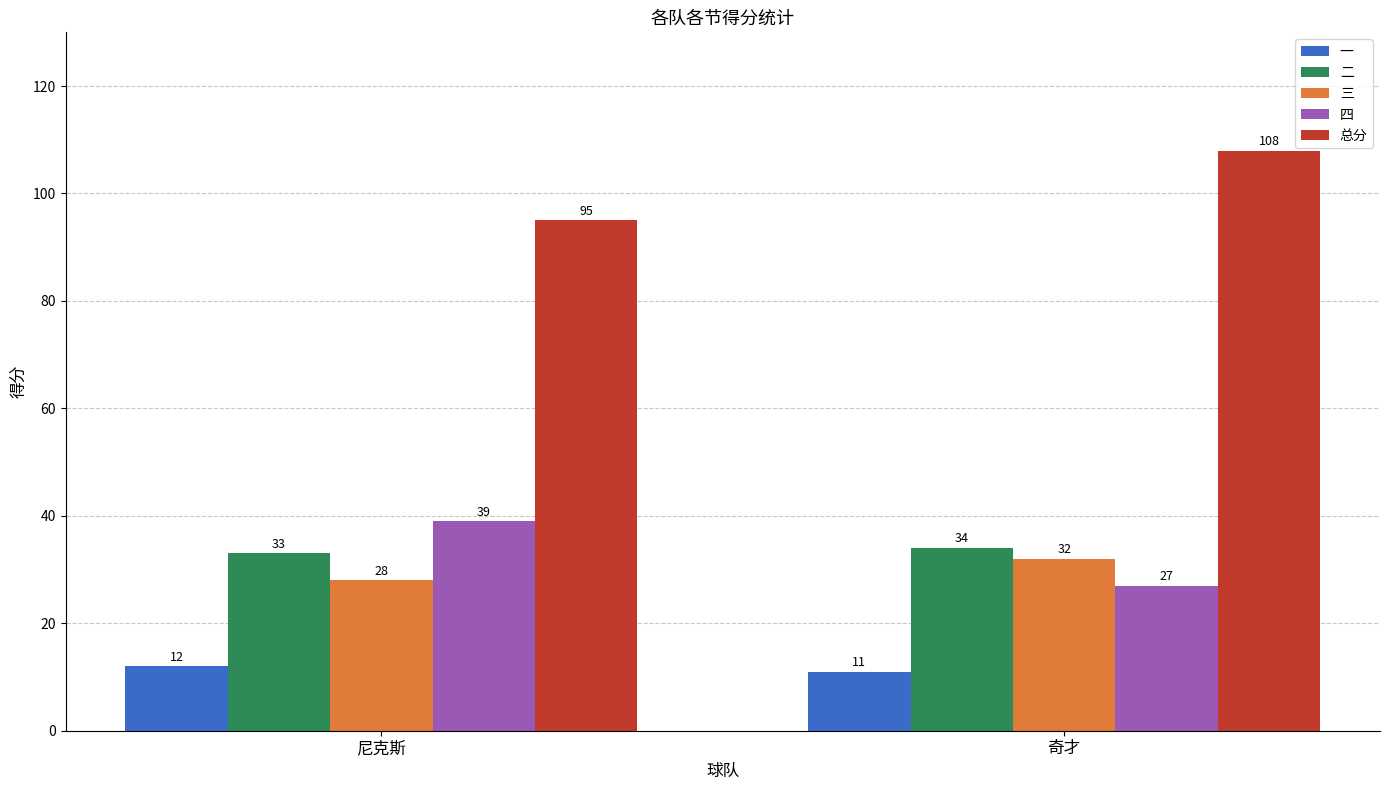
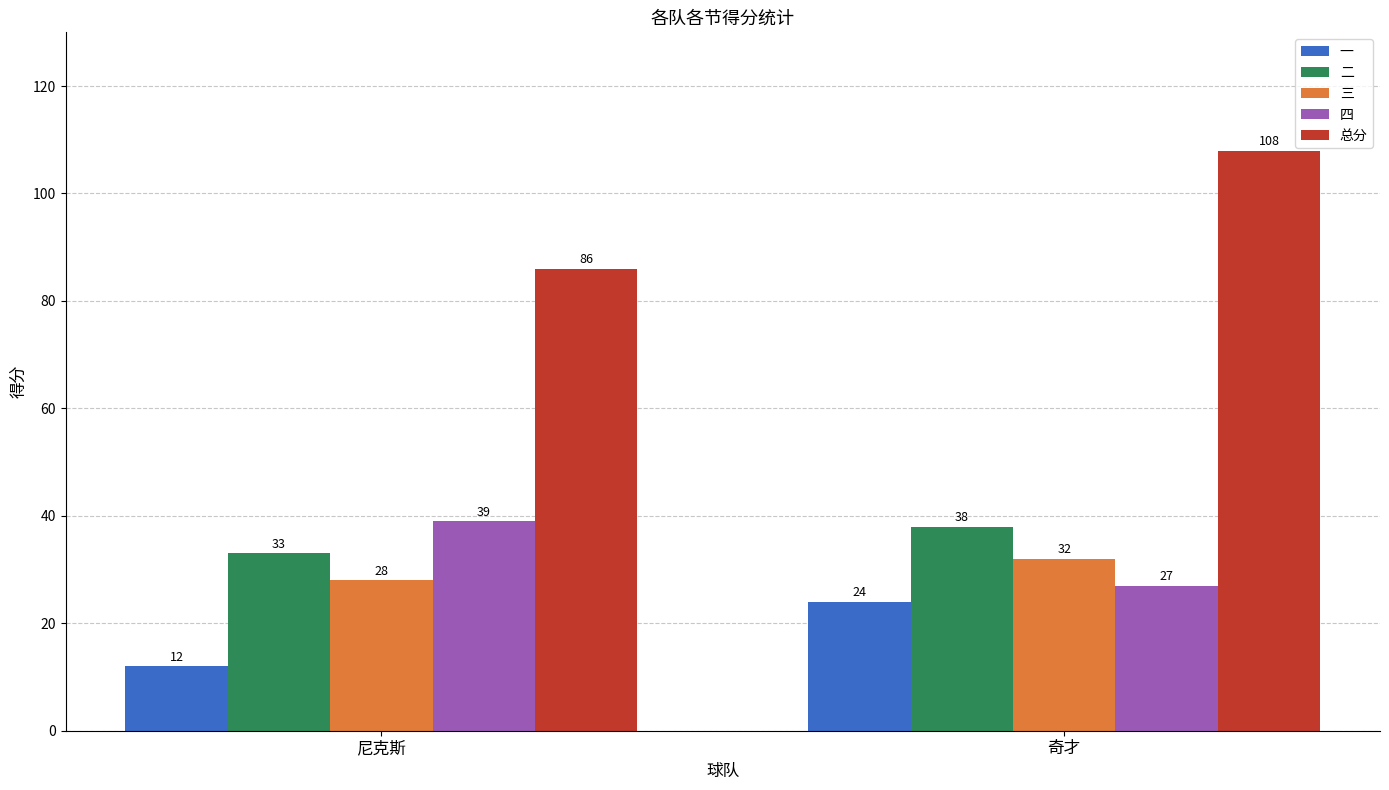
总分, 尼克斯: 95 -> 86
一, 奇才: 11 -> 24
二, 奇才: 34 -> 38
